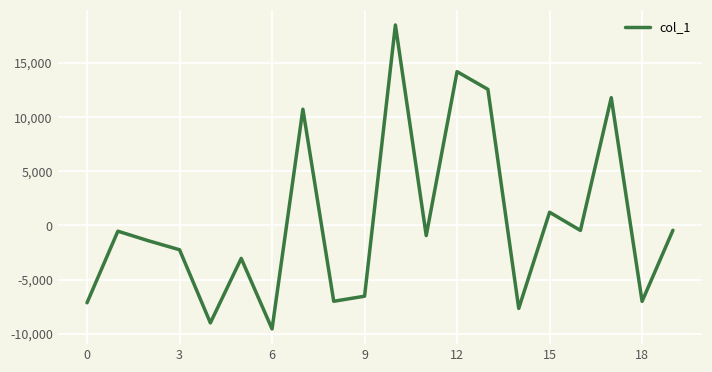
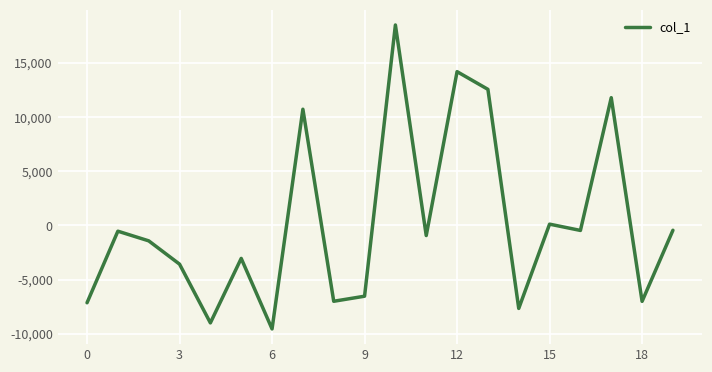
3: -2,200 -> -3,600
15: 1,200 -> 100
